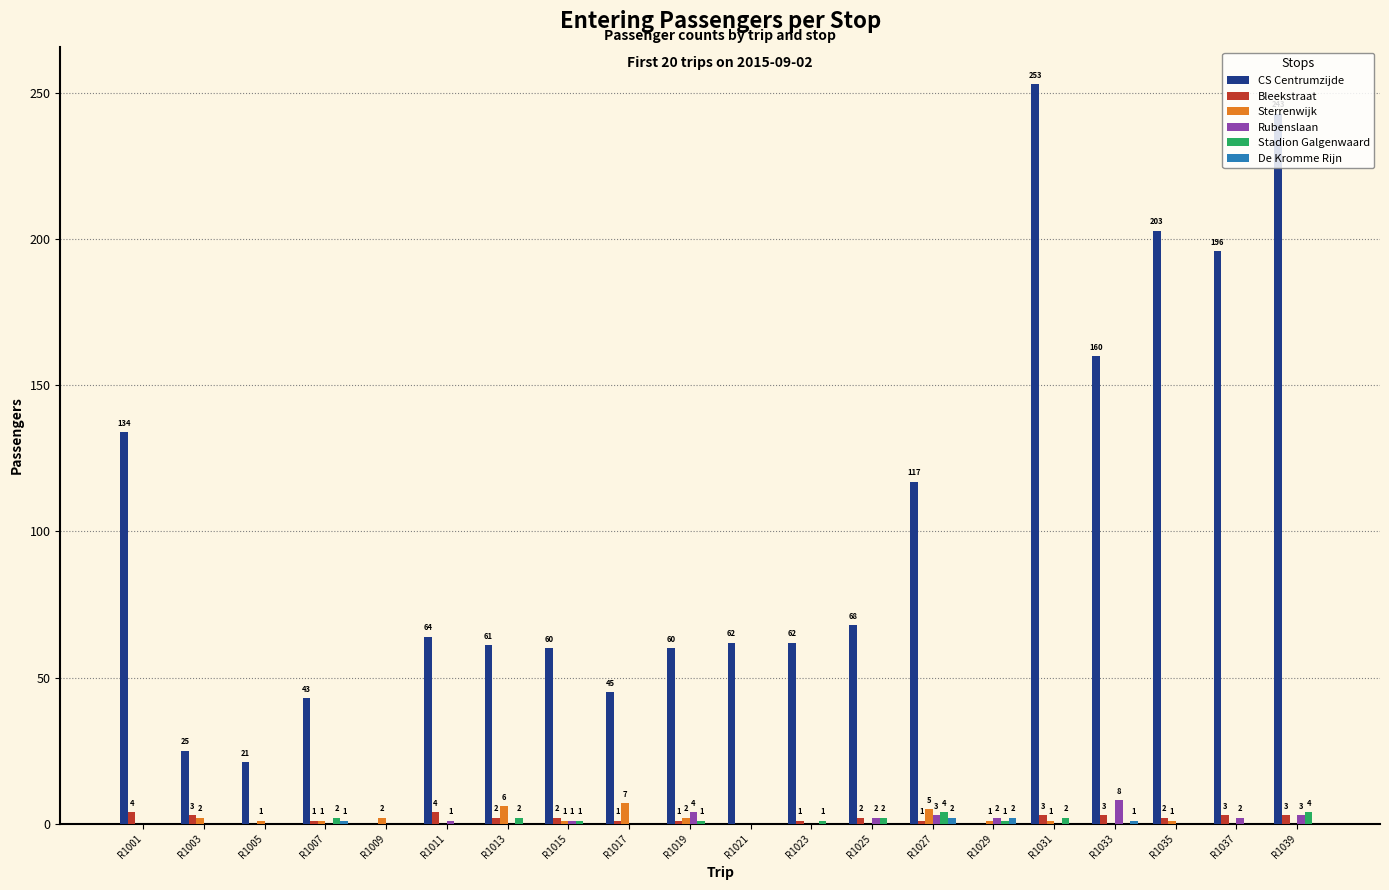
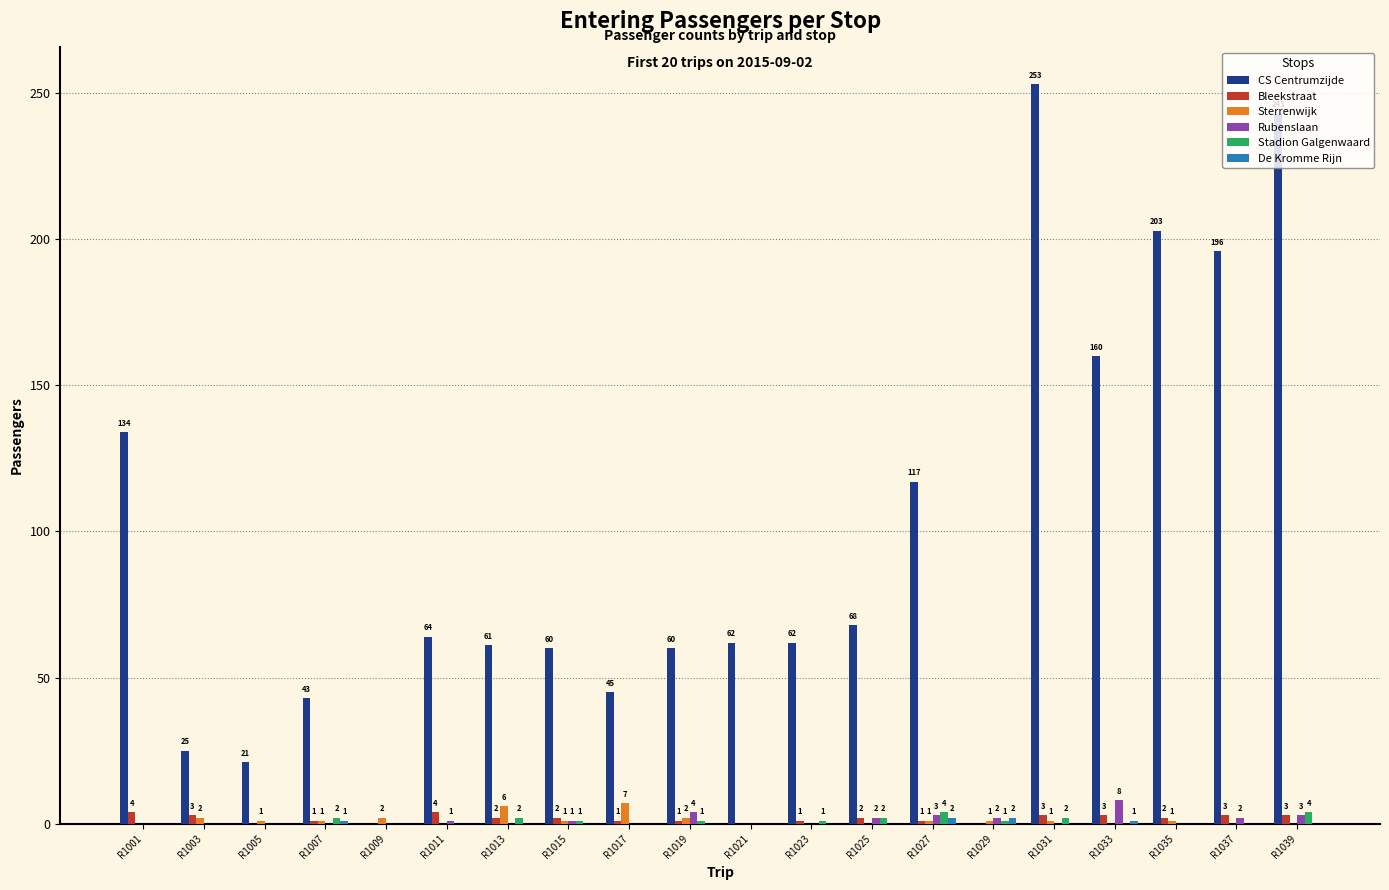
Sterrenwijk, R1027: 5 -> 1
